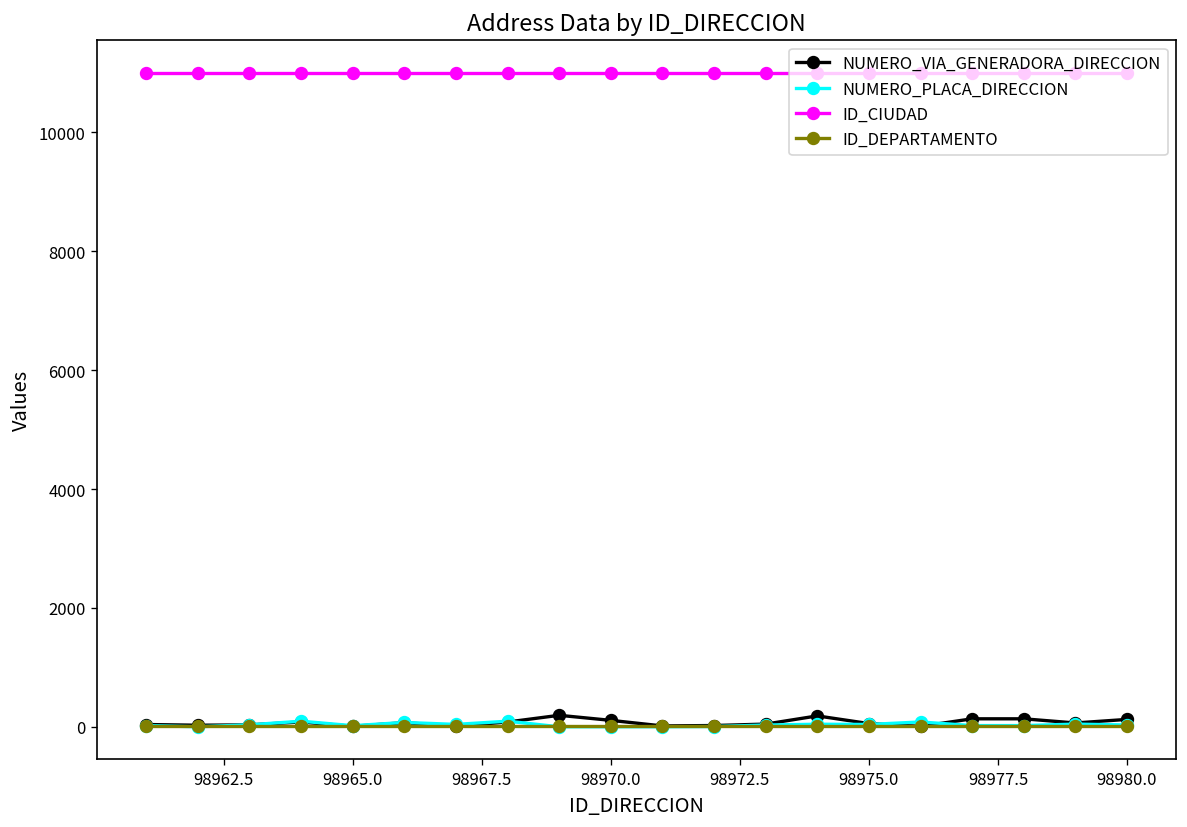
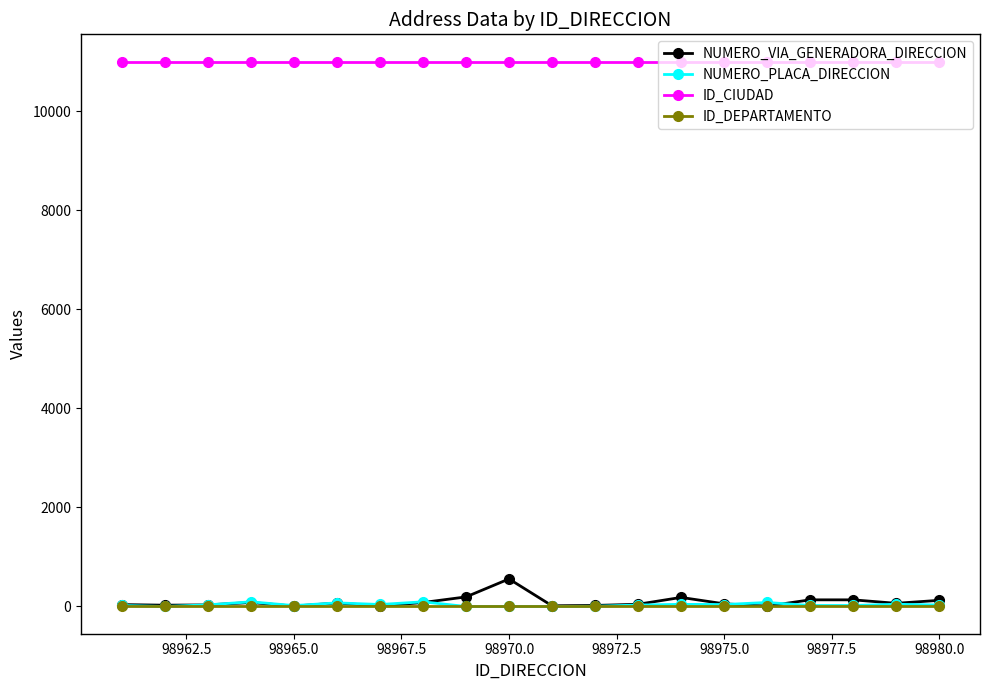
NUMERO_VIA_GENERADORA_DIRECCION, 98970.0: 100 -> 600
